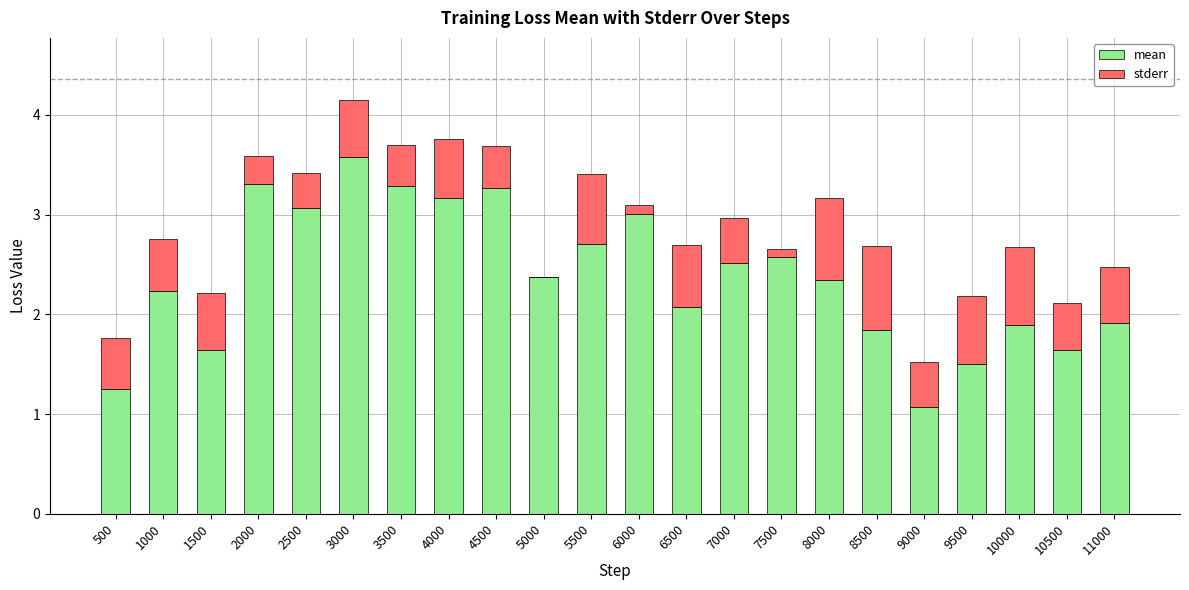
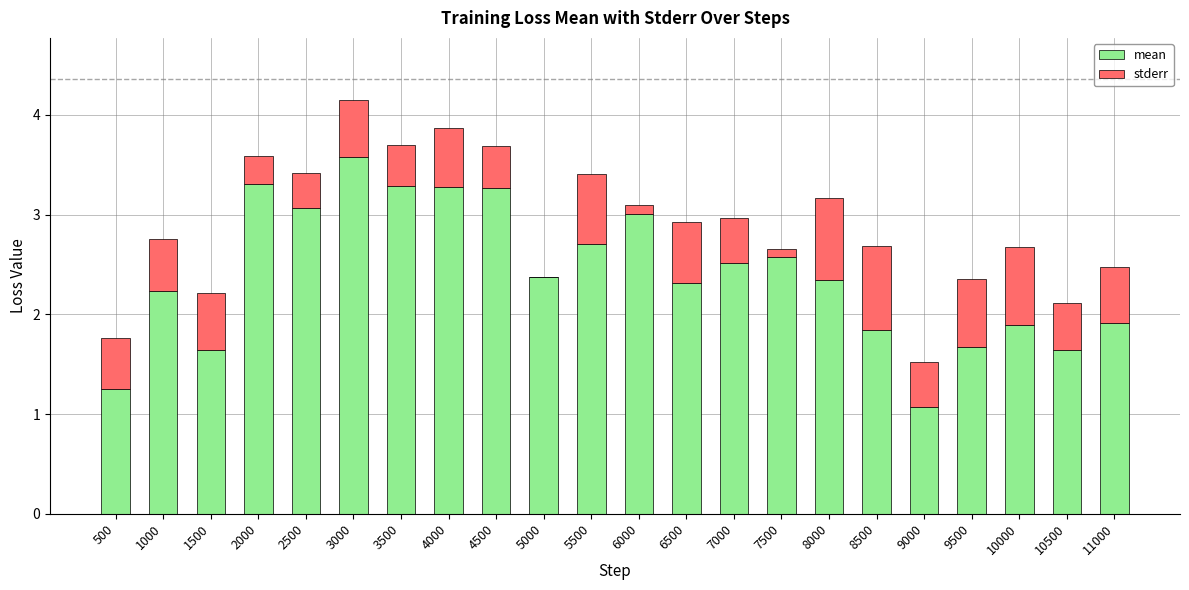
mean, 4000: 3.2 -> 3.3
mean, 6500: 2.1 -> 2.3
mean, 9500: 1.5 -> 1.7
